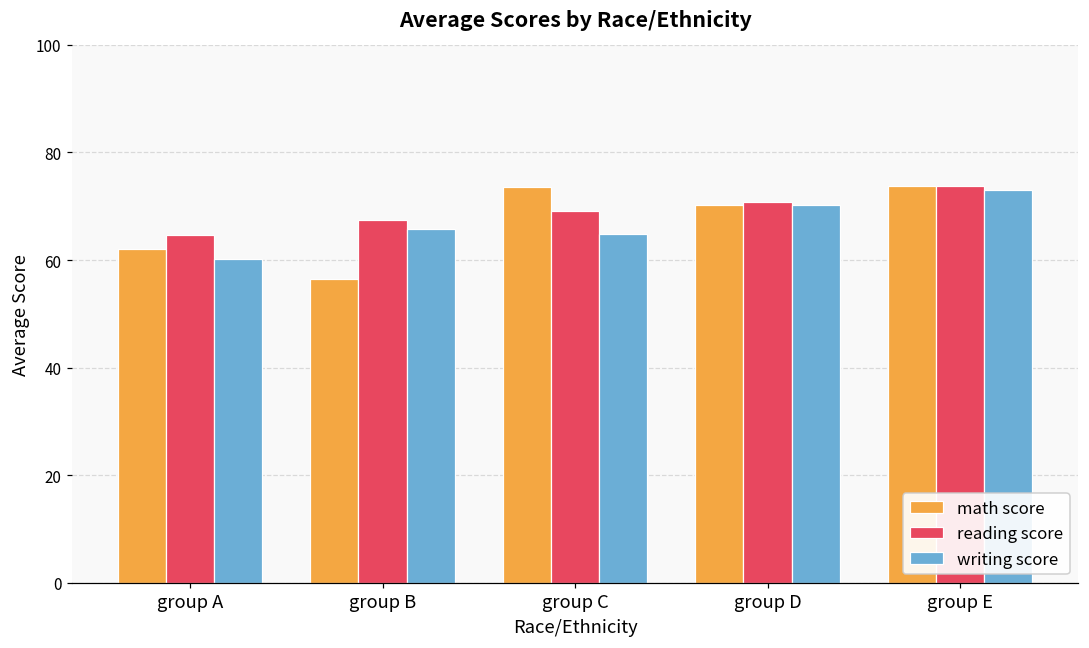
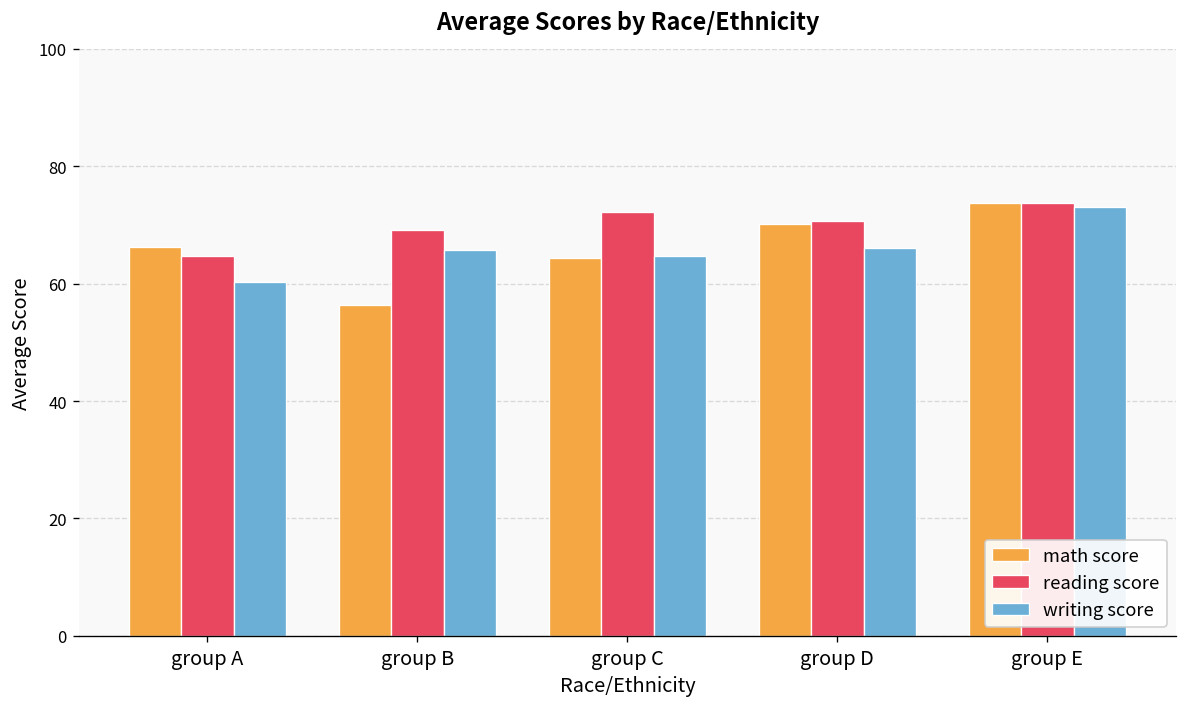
math score, group A: 62 -> 66
reading score, group B: 67 -> 69
math score, group C: 74 -> 64
reading score, group C: 69 -> 72
writing score, group D: 70 -> 66
